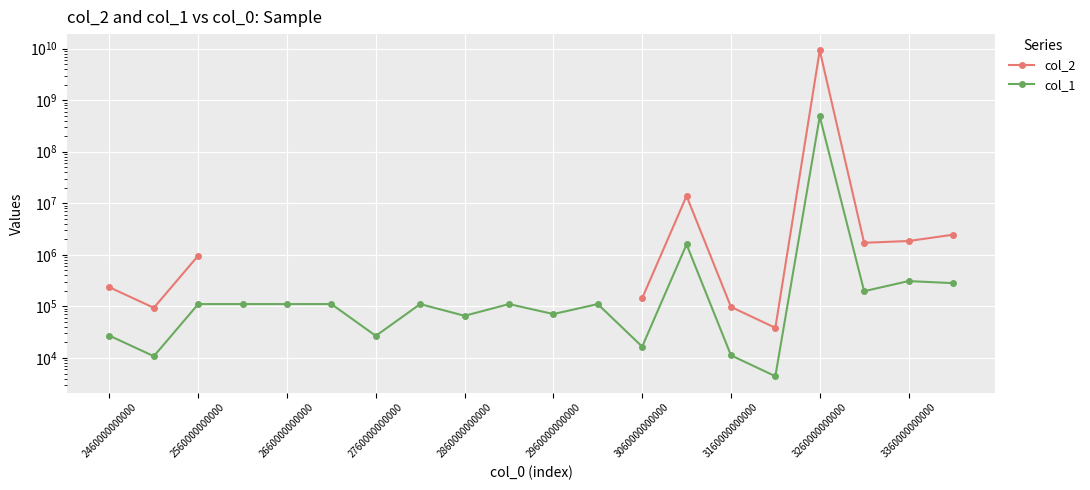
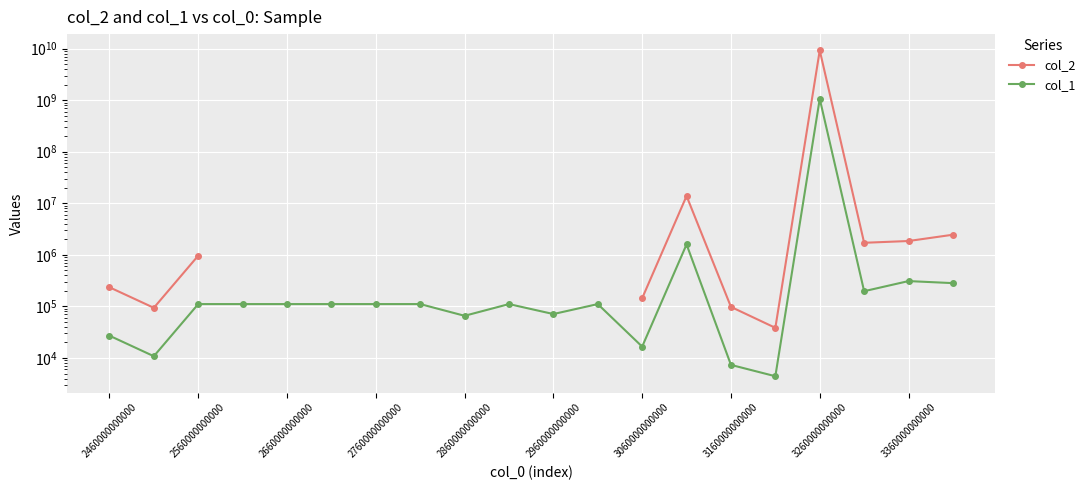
col_1, 2760000000000: 30000 -> 110000
col_1, 3160000000000: 11000 -> 7000
col_1, 3260000000000: 500000000 -> 1100000000
